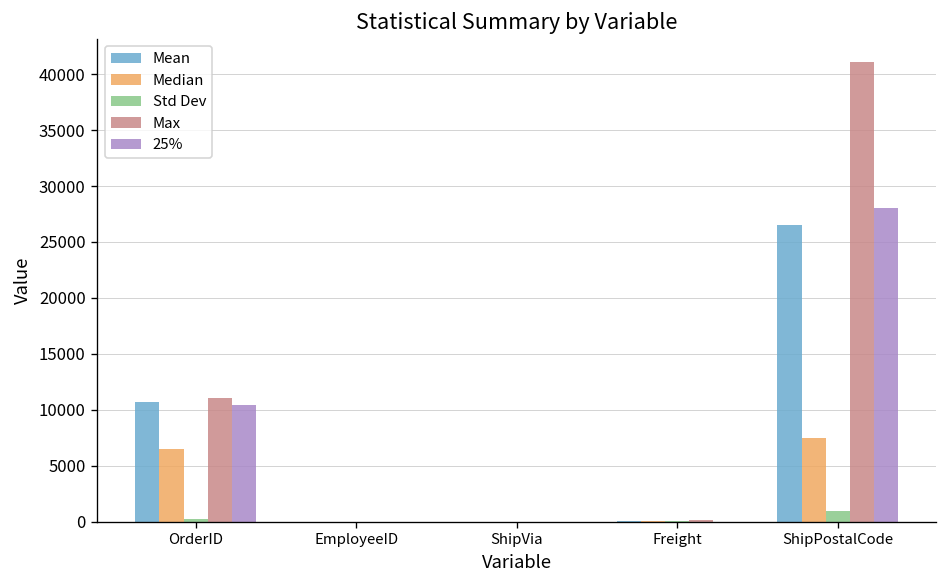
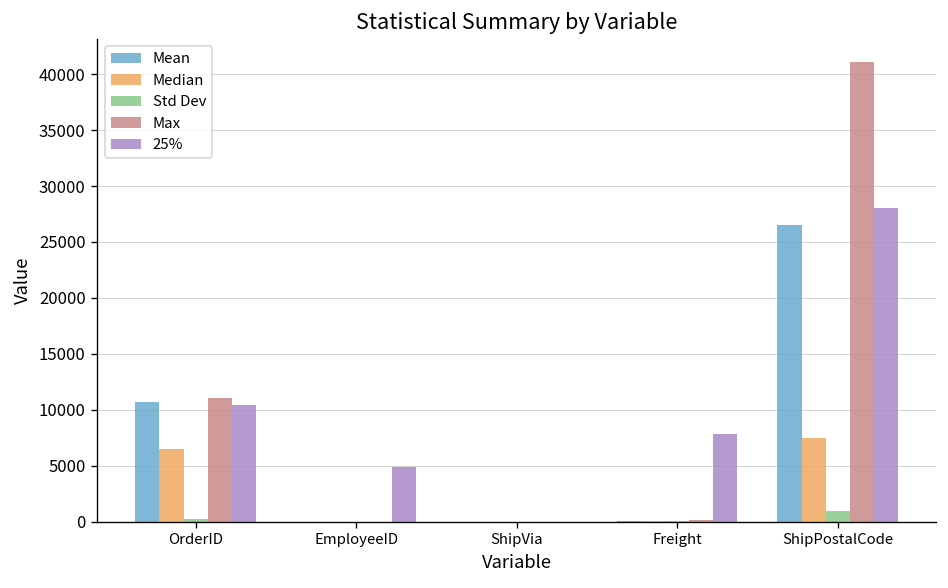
25%, EmployeeID: 0 -> 5000
25%, Freight: 0 -> 8000
